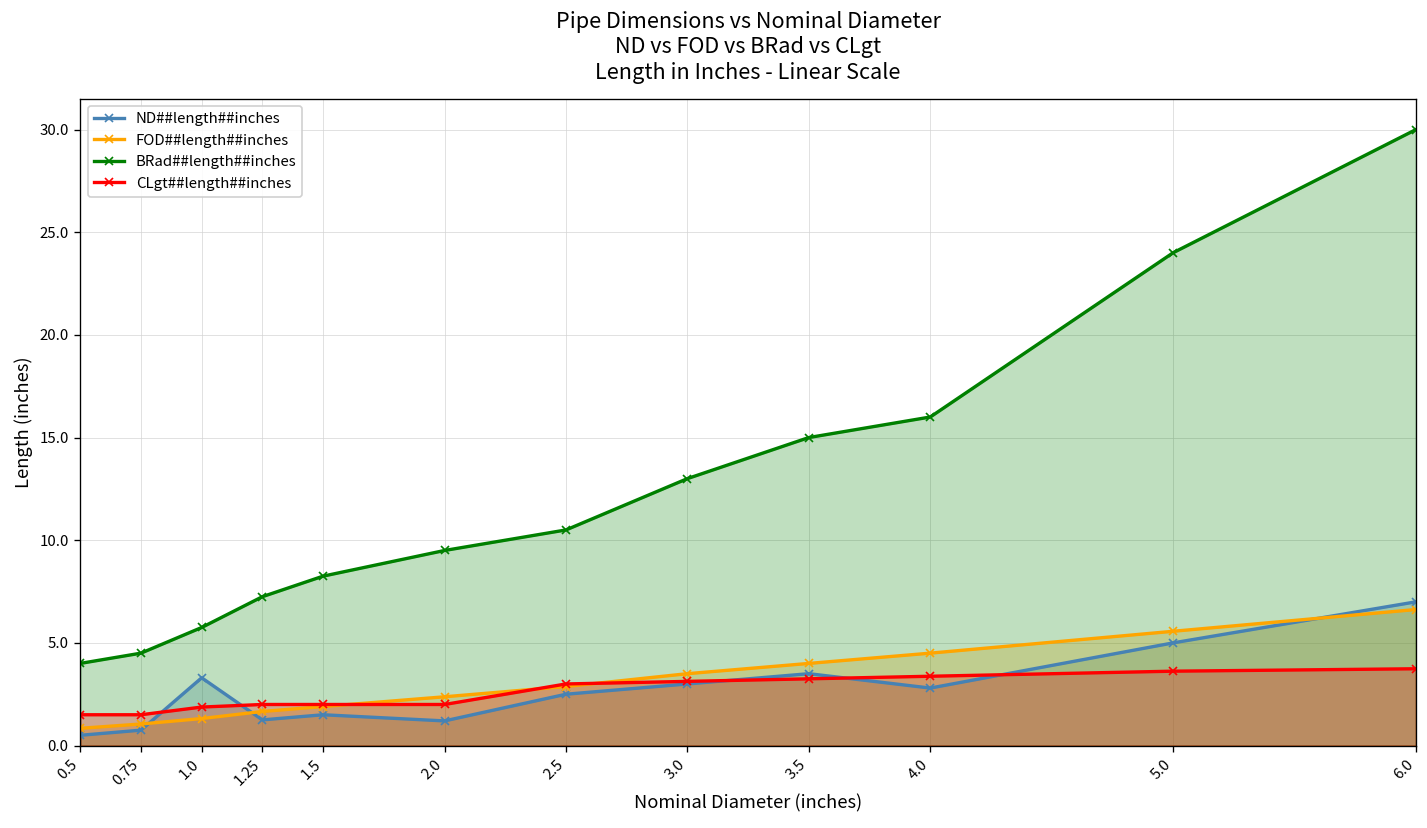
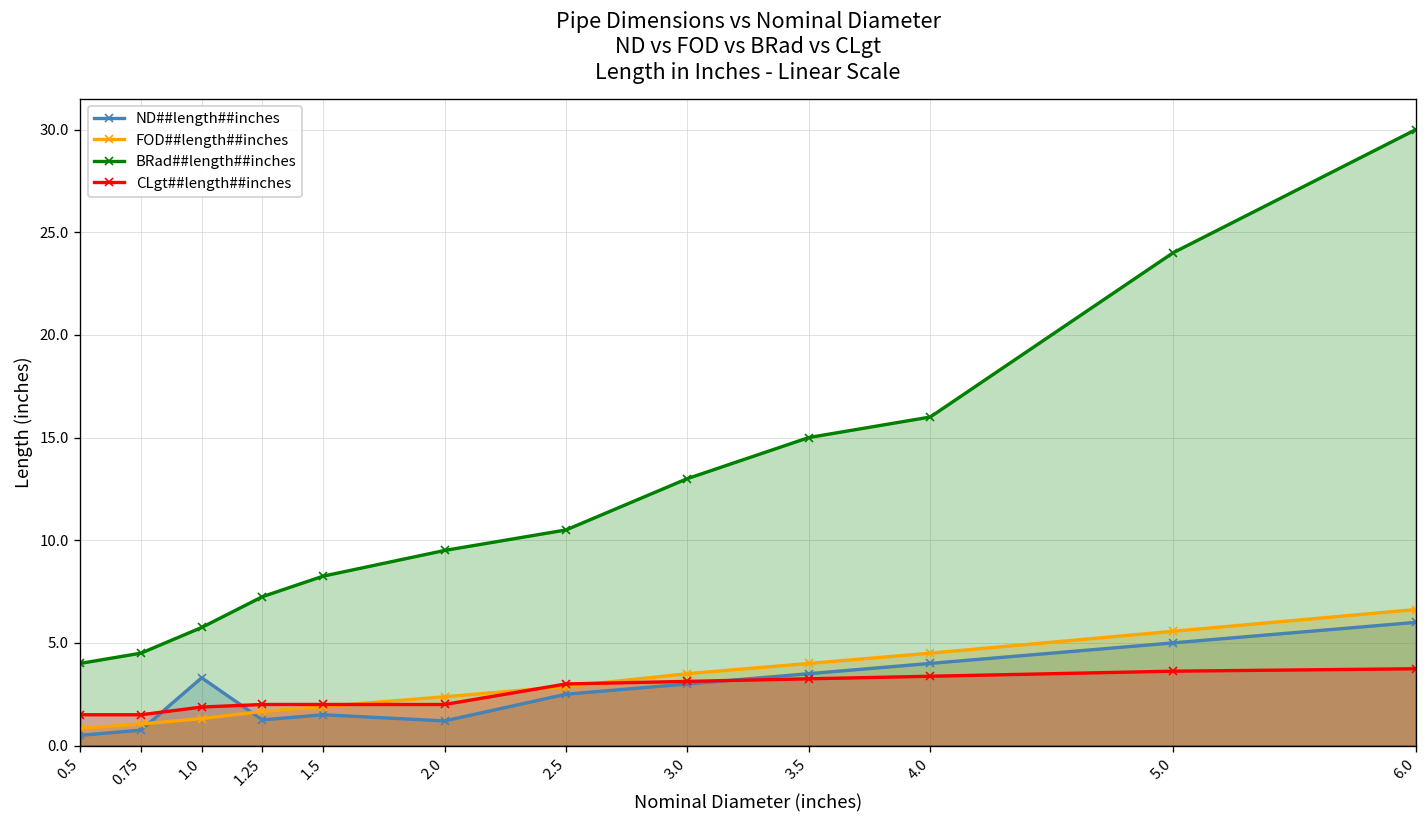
ND##length##inches, 4.0: 2.8 -> 4.0
ND##length##inches, 6.0: 7 -> 6
